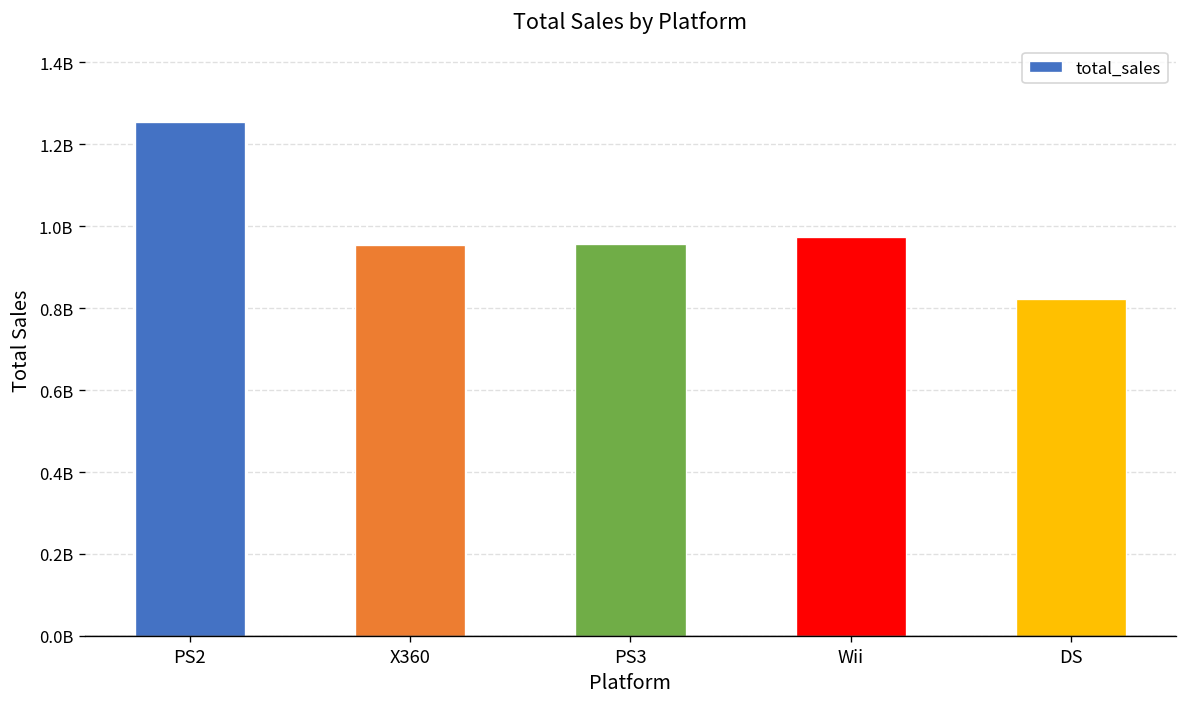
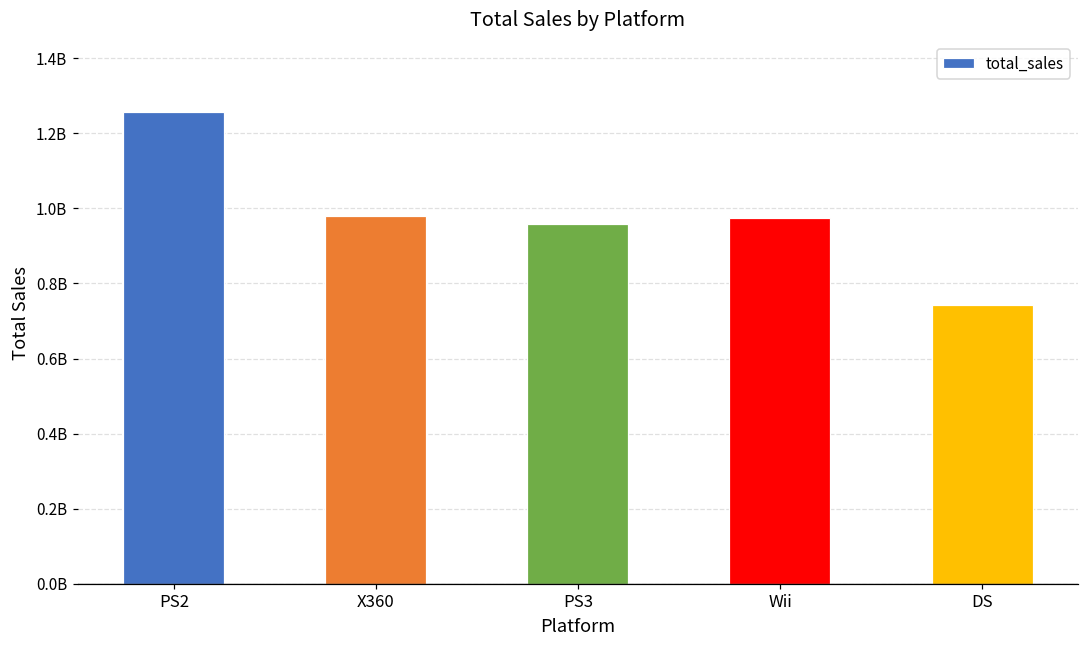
X360: 950000000 -> 980000000
DS: 820000000 -> 740000000
